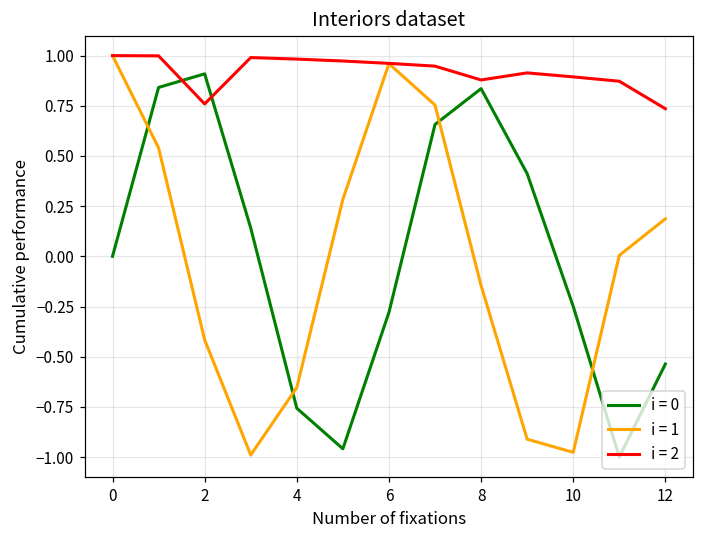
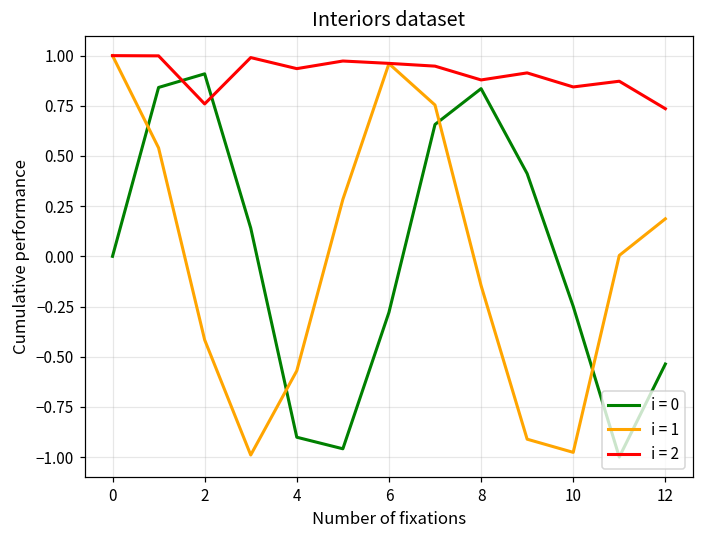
i = 0, 4: -0.76 -> -0.90
i = 1, 4: -0.65 -> -0.57
i = 2, 4: 0.98 -> 0.94
i = 2, 10: 0.89 -> 0.84
